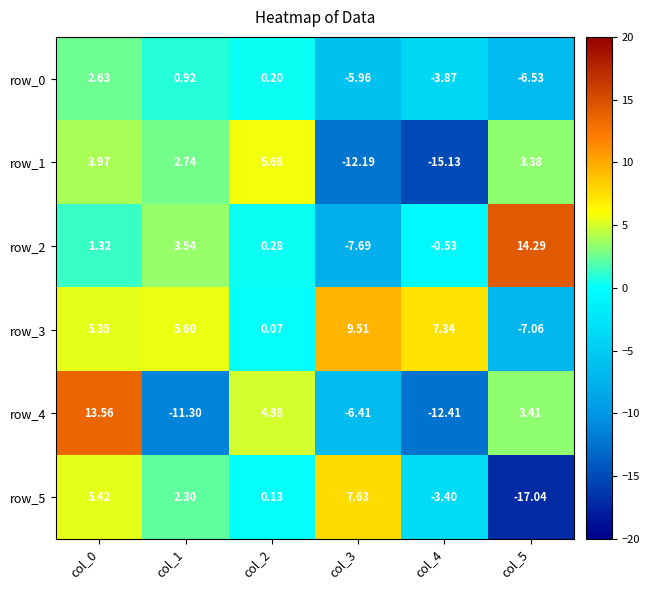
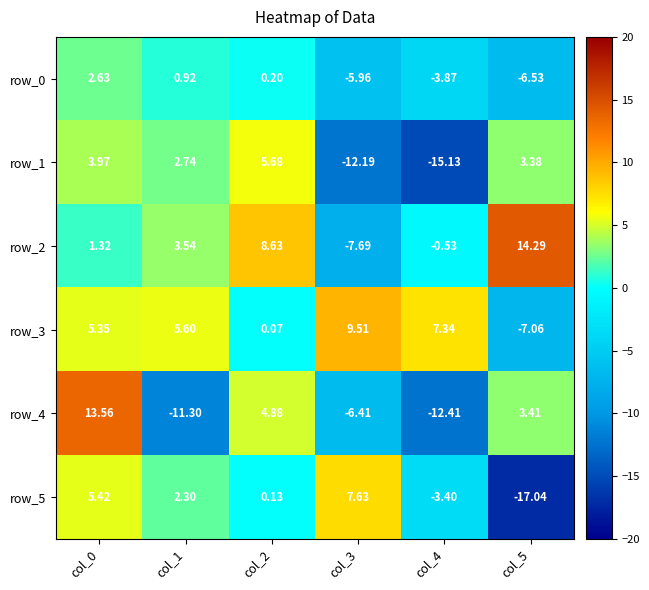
row_2, col_2: 0.28 -> 8.63
